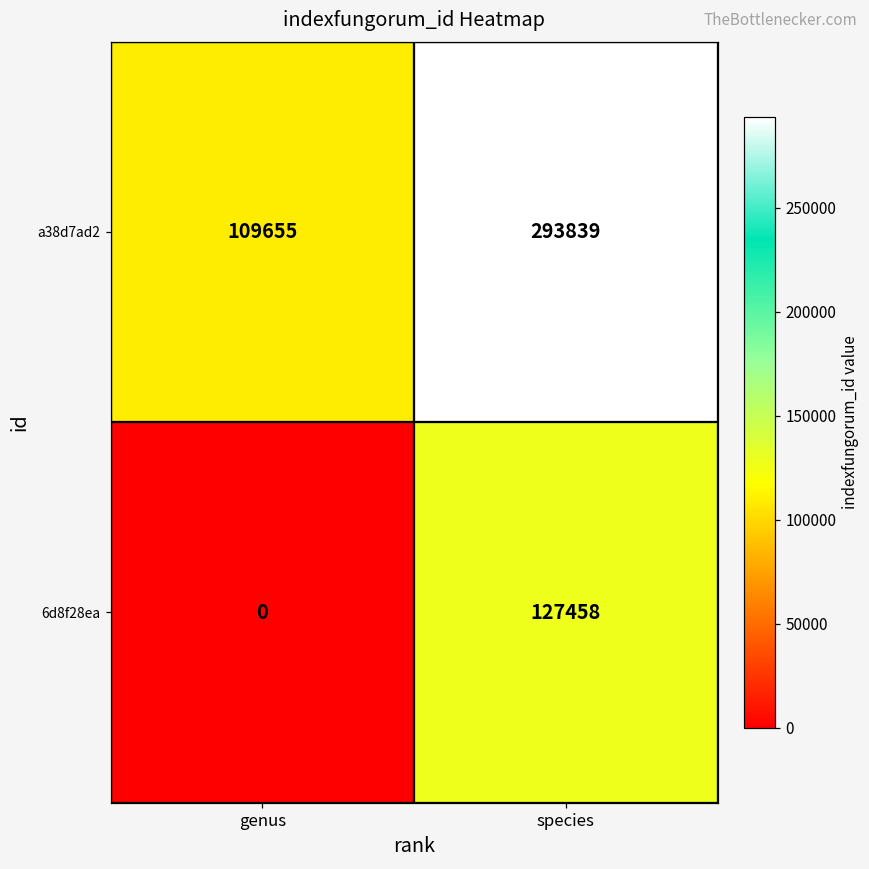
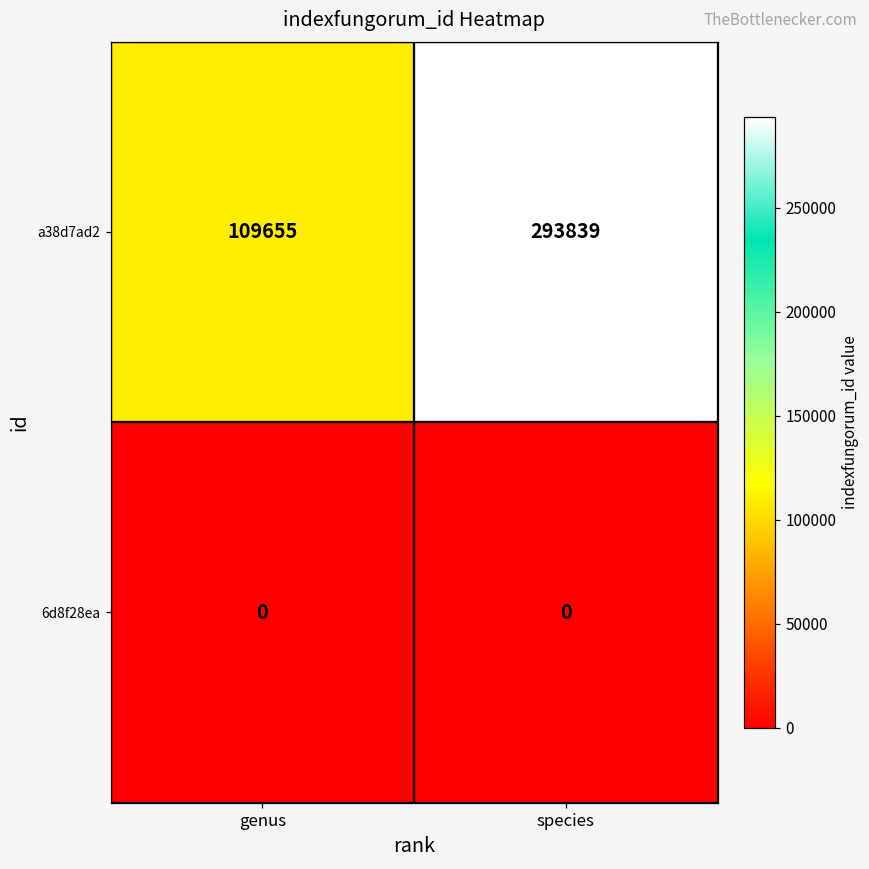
6d8f28ea, species: 127458 -> 0
